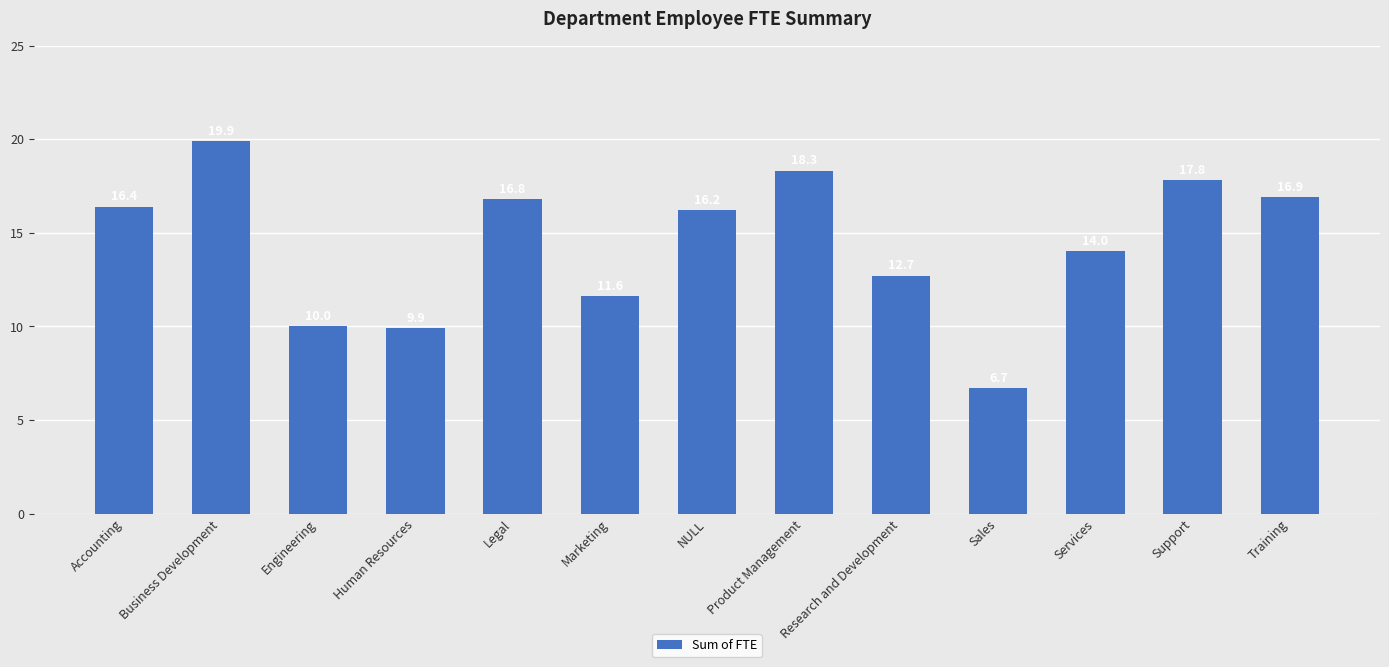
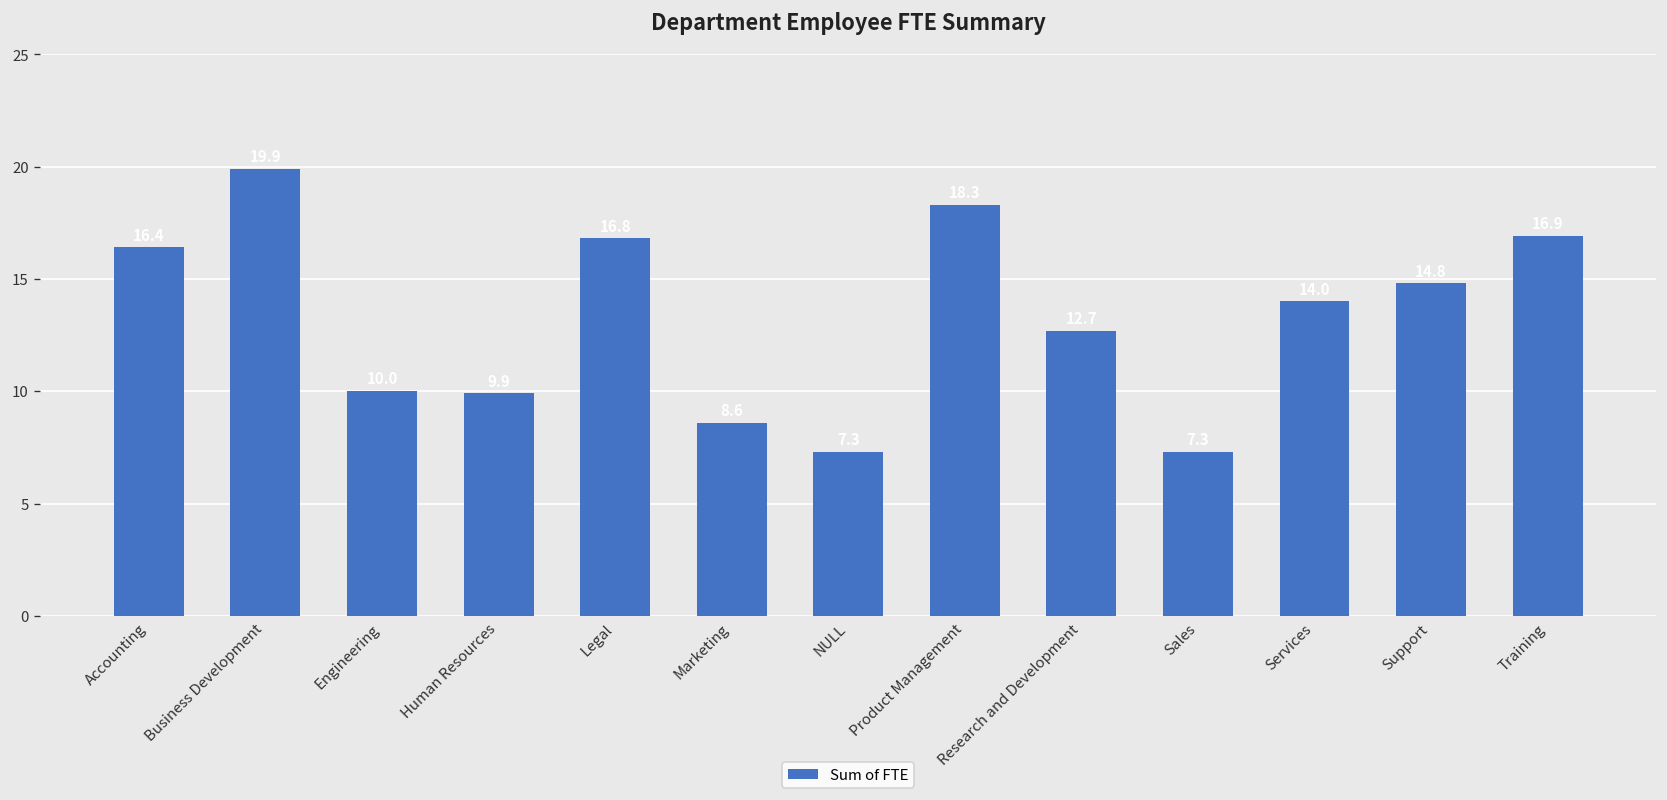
Marketing: 11.6 -> 8.6
NULL: 16.2 -> 7.3
Sales: 6.7 -> 7.3
Support: 17.8 -> 14.8
